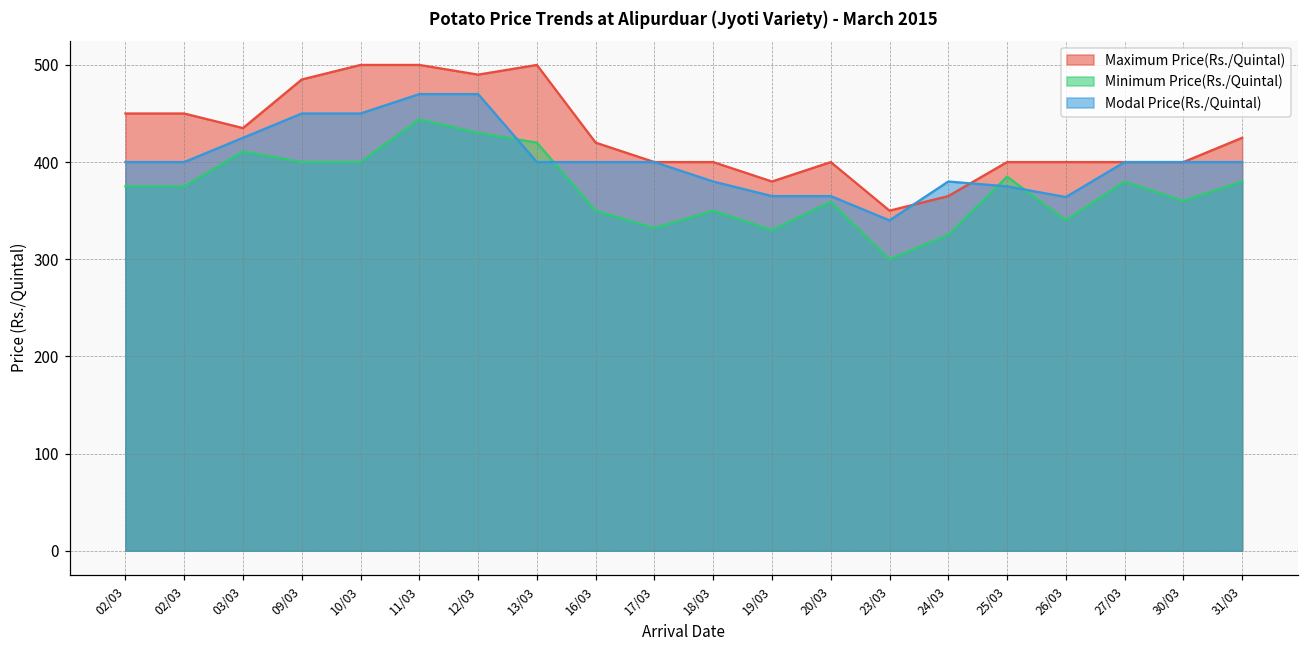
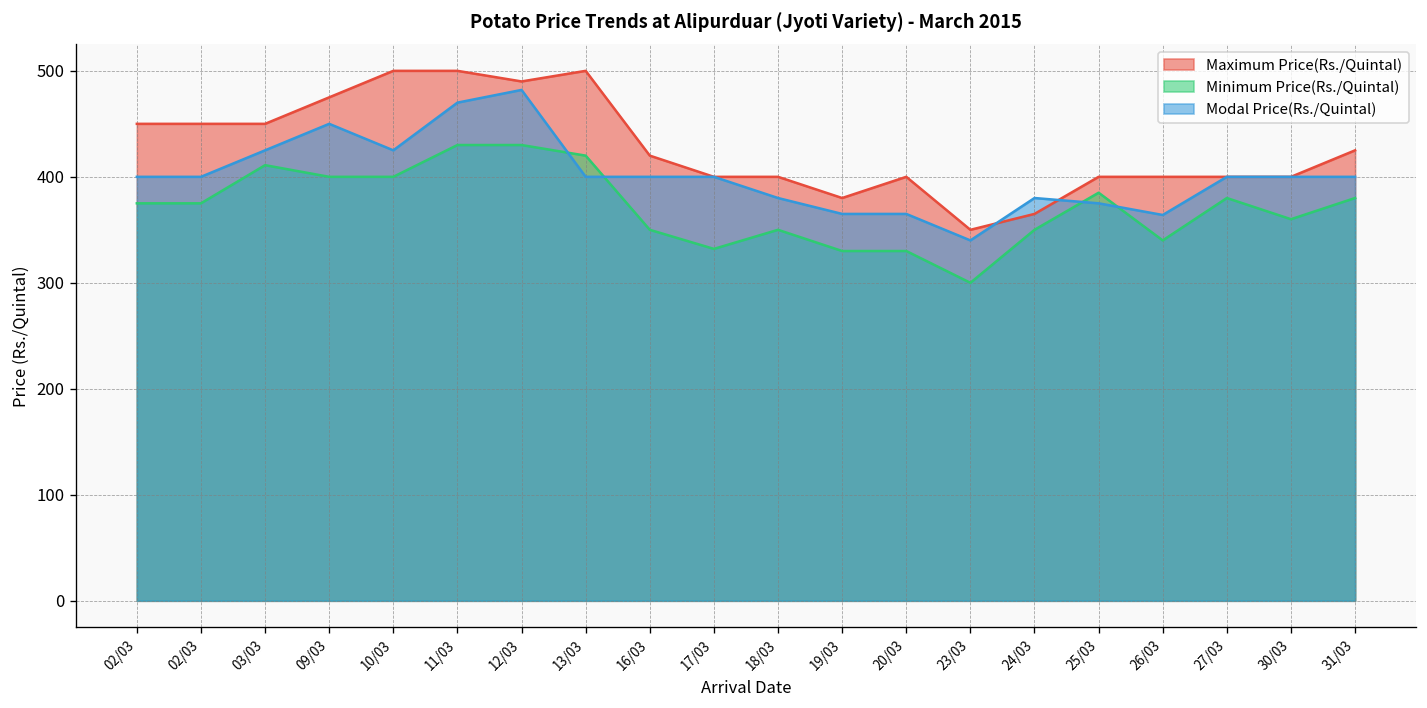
Maximum Price(Rs./Quintal), 03/03: 440 -> 450
Maximum Price(Rs./Quintal), 09/03: 490 -> 480
Modal Price(Rs./Quintal), 10/03: 450 -> 430
Minimum Price(Rs./Quintal), 11/03: 440 -> 430
Modal Price(Rs./Quintal), 12/03: 470 -> 480
Minimum Price(Rs./Quintal), 20/03: 360 -> 330
Minimum Price(Rs./Quintal), 24/03: 330 -> 350
